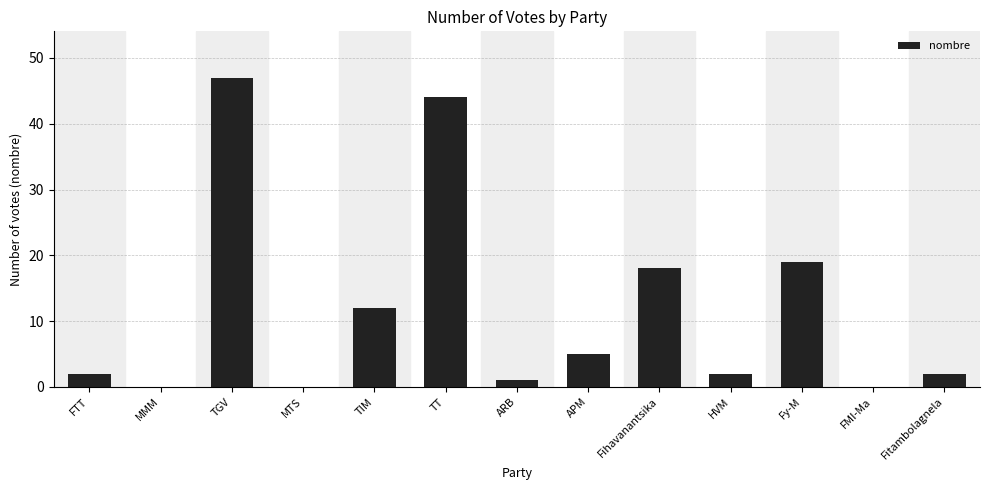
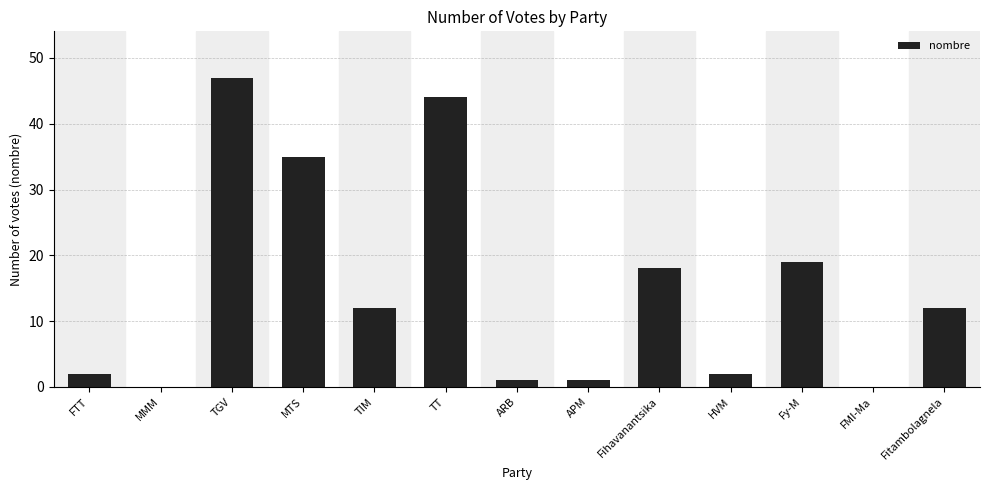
MTS: 0 -> 35
APM: 5 -> 1
Fitambolagnela: 2 -> 12
